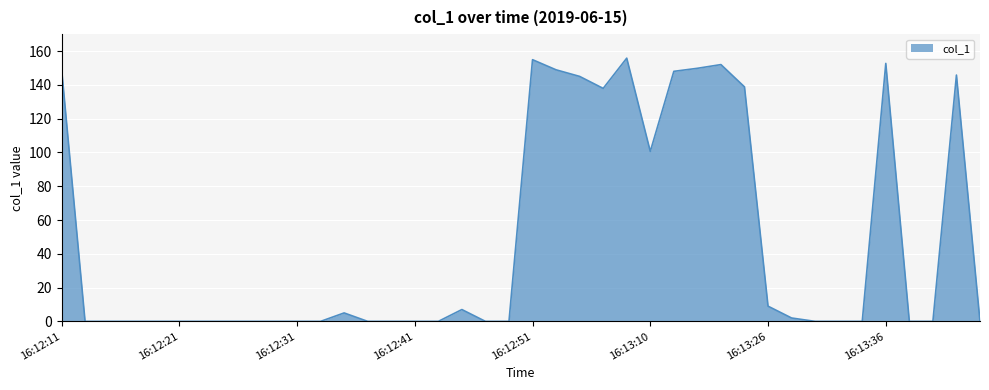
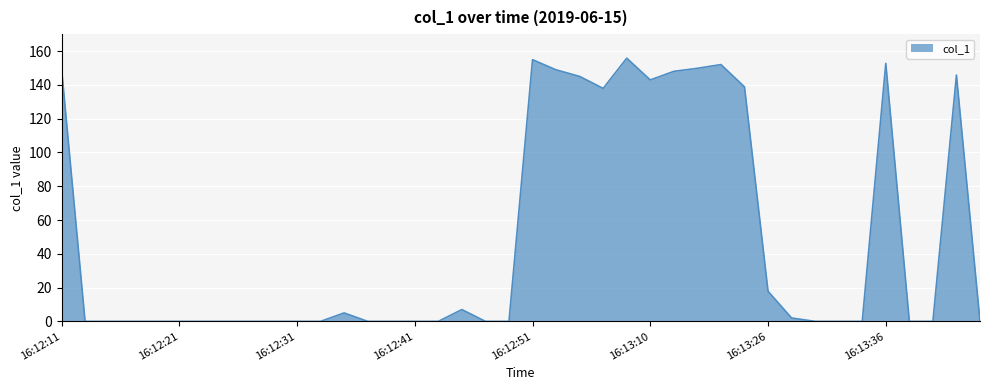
16:13:10: 101 -> 143
16:13:26: 9 -> 18
